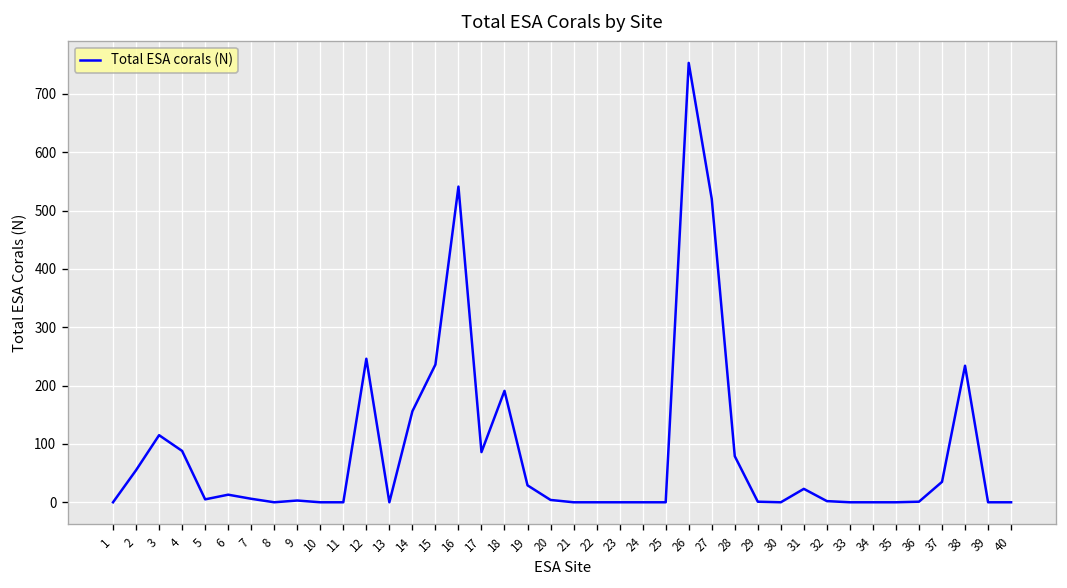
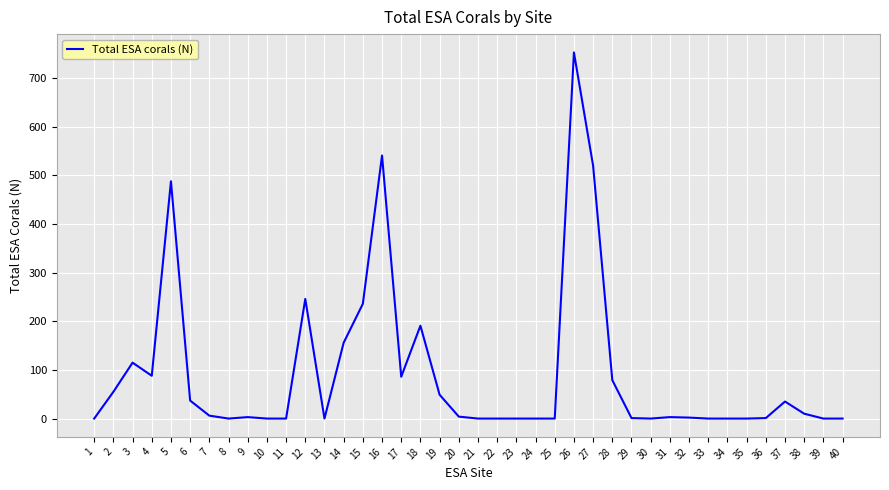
5: 10 -> 490
6: 10 -> 40
19: 30 -> 50
31: 20 -> 0
38: 230 -> 10
